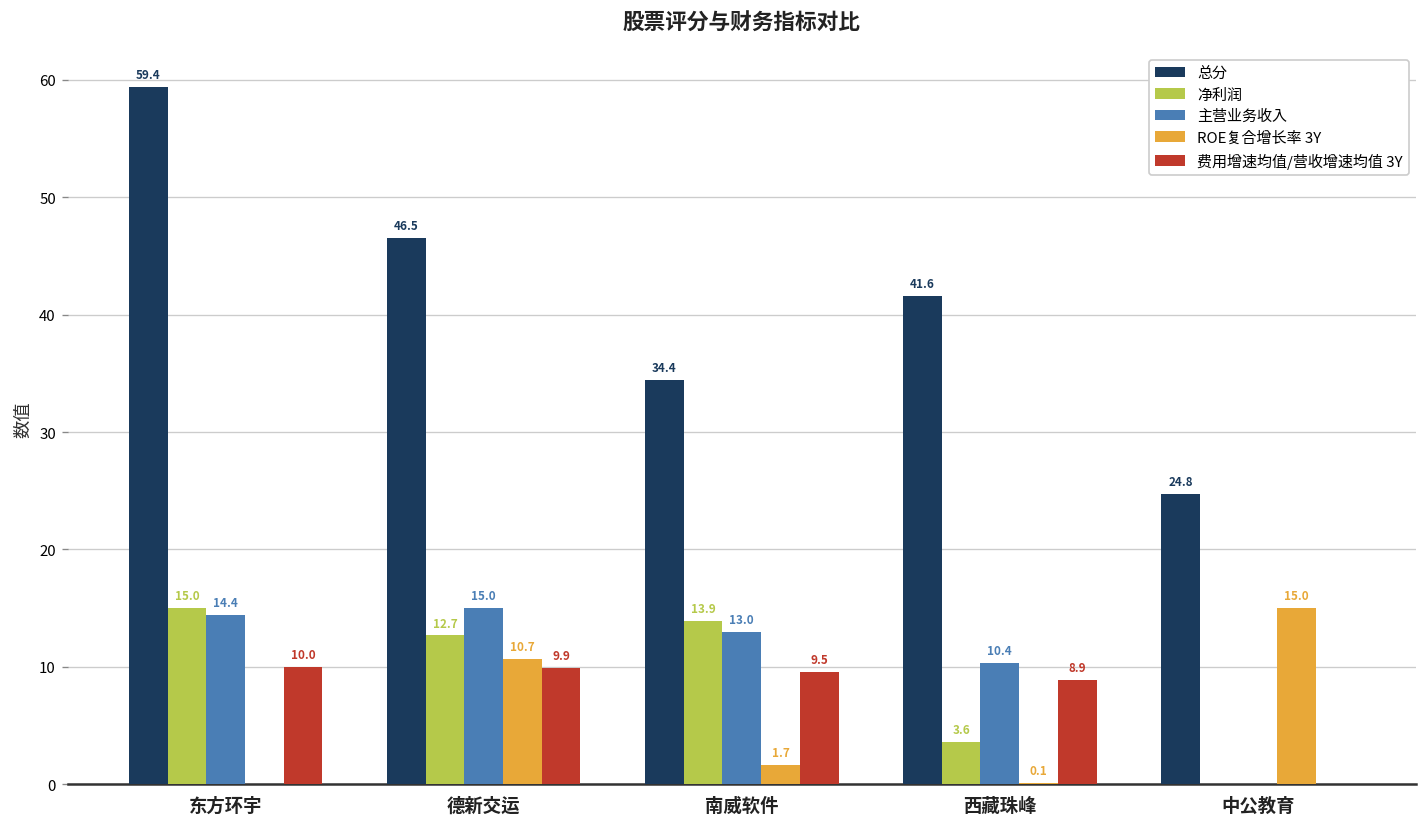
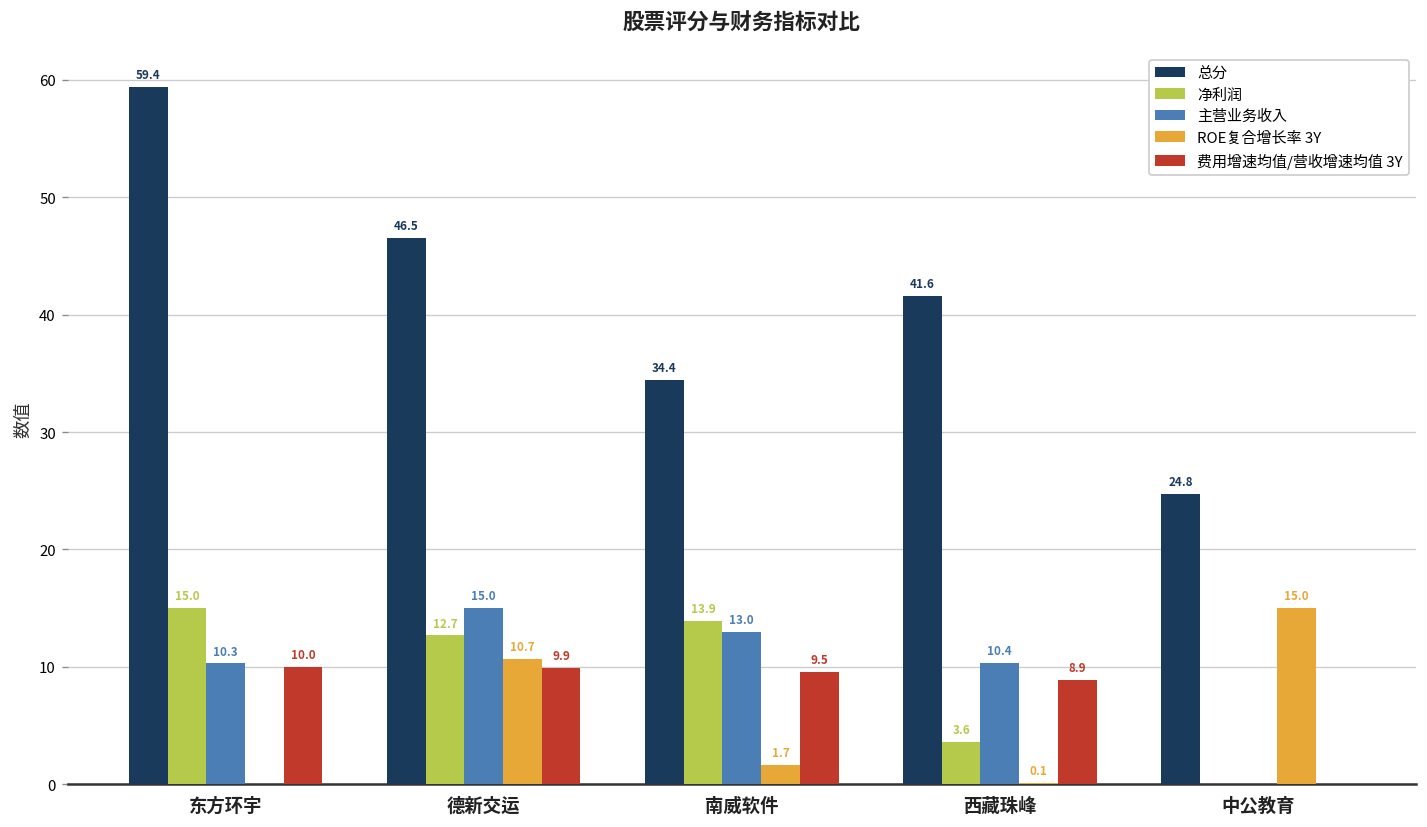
主营业务收入, 东方环宇: 14.4 -> 10.3
